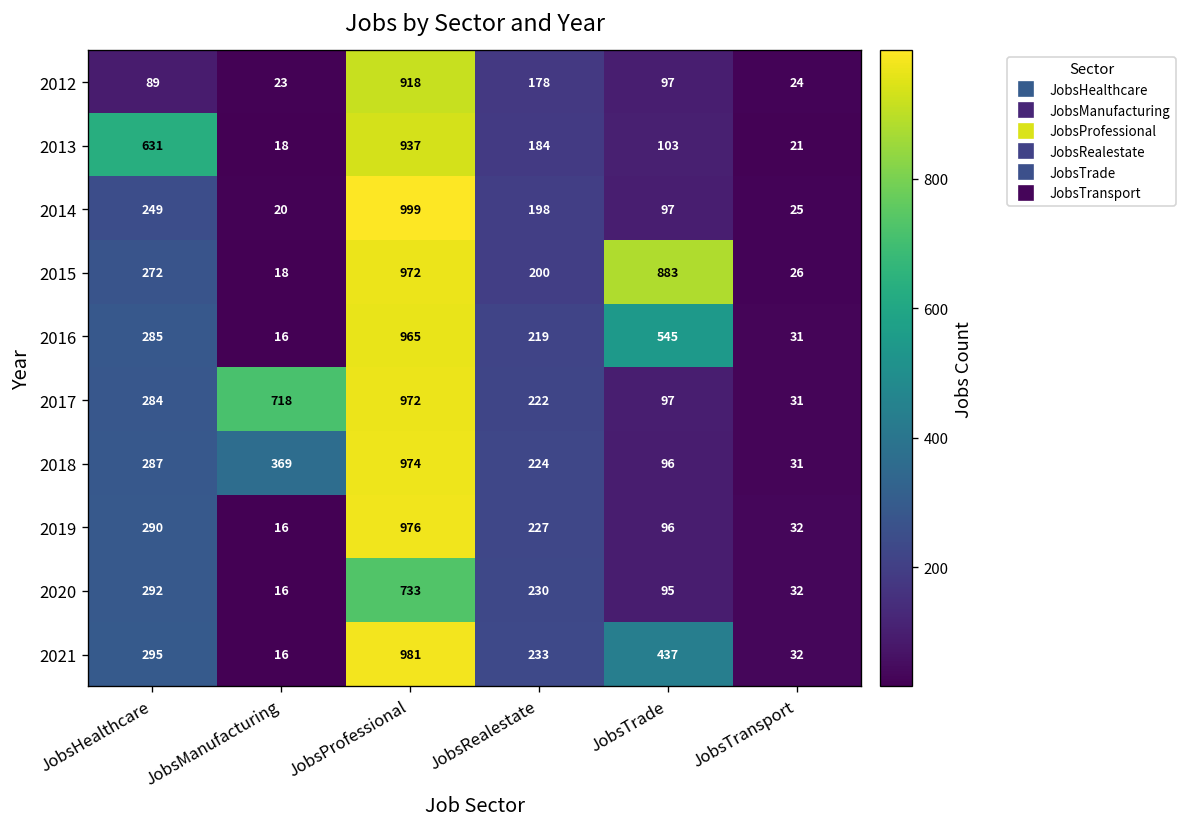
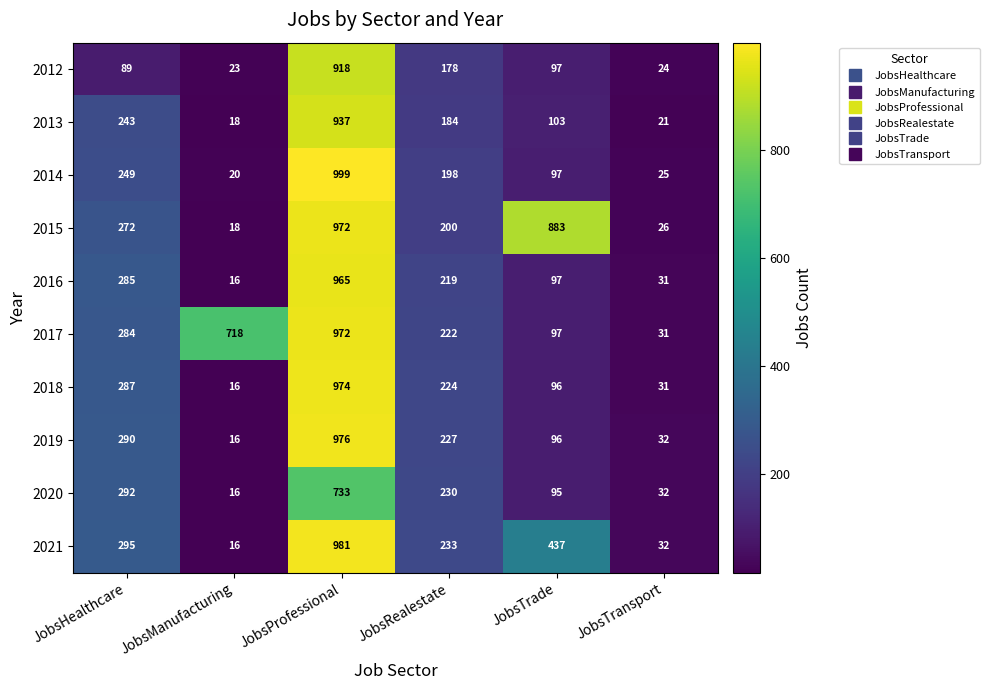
2013, JobsHealthcare: 631 -> 243
2016, JobsTrade: 545 -> 97
2018, JobsManufacturing: 369 -> 16
